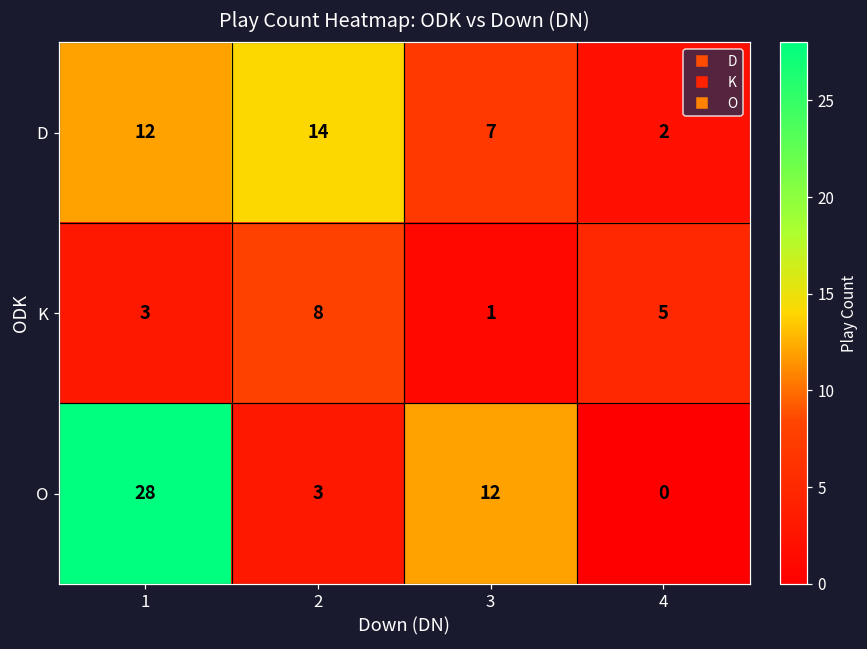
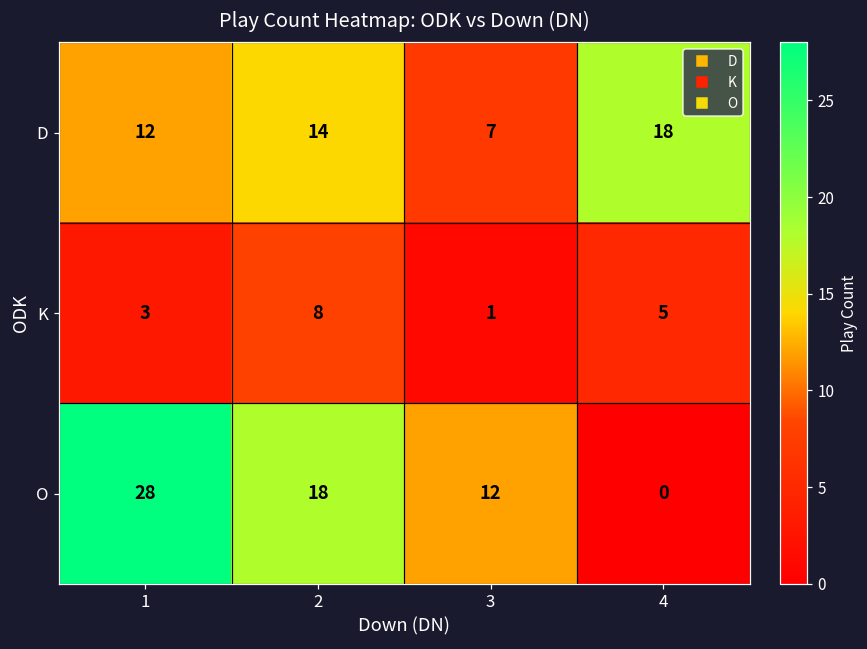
D, 4: 2 -> 18
O, 2: 3 -> 18
